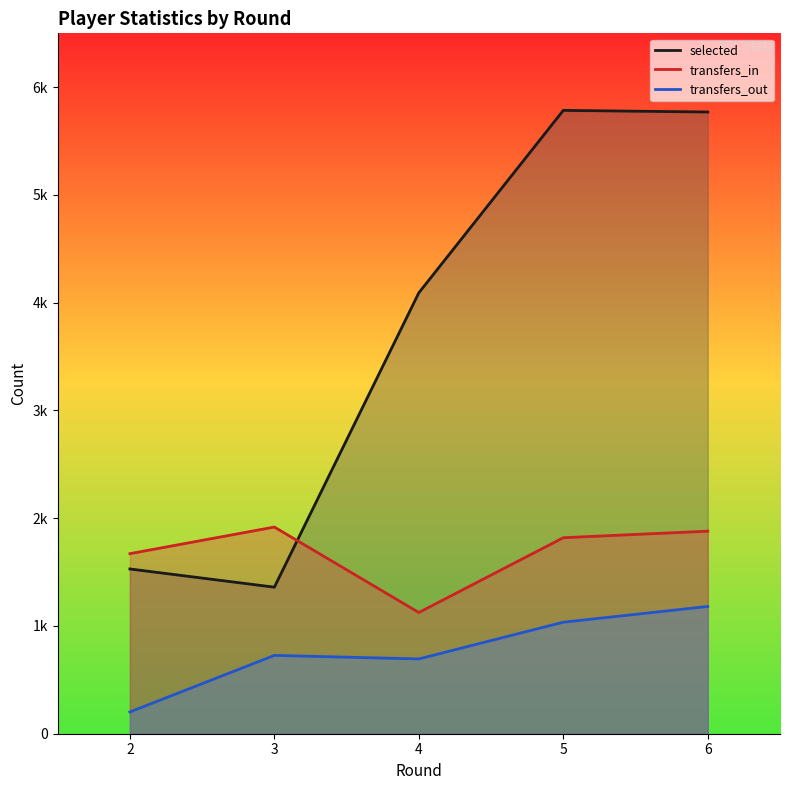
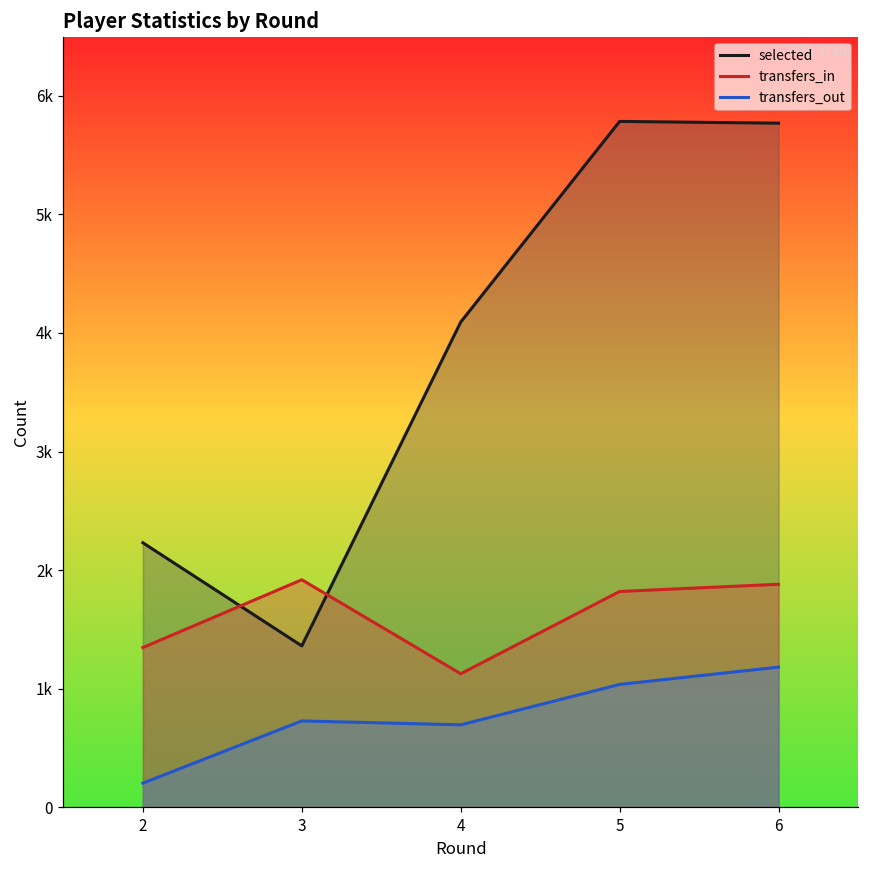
selected, 2: 1530 -> 2230
transfers_in, 2: 1670 -> 1350
